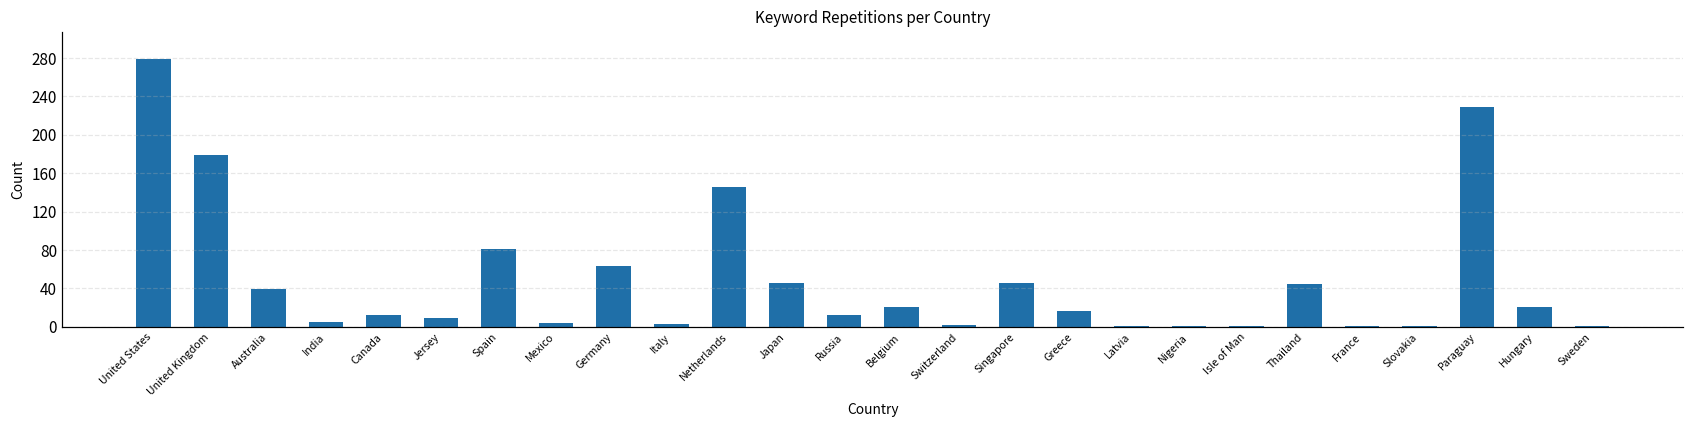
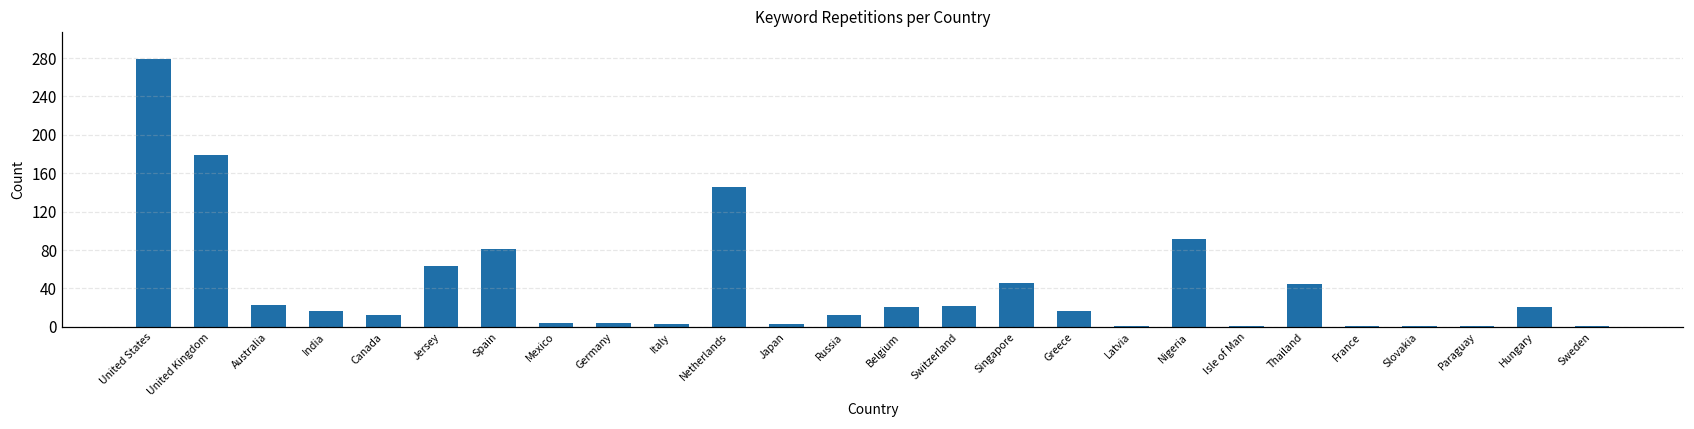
Australia: 40 -> 20
India: 10 -> 20
Jersey: 10 -> 60
Germany: 60 -> 0
Japan: 50 -> 0
Switzerland: 0 -> 20
Nigeria: 0 -> 90
Paraguay: 230 -> 0
